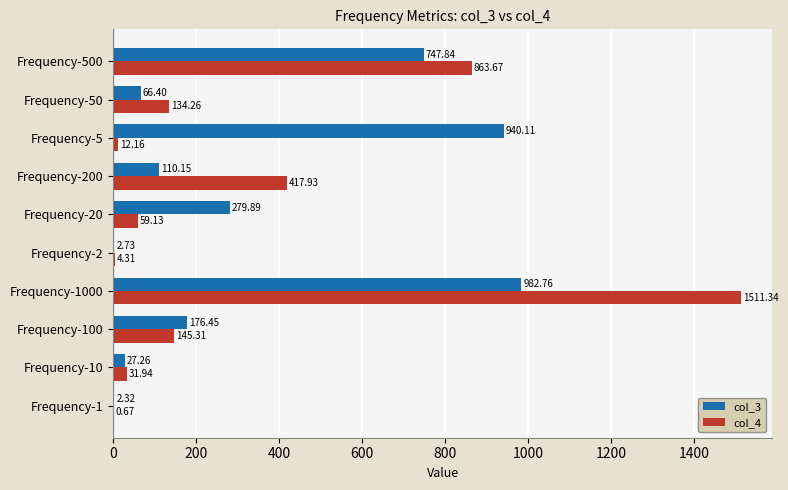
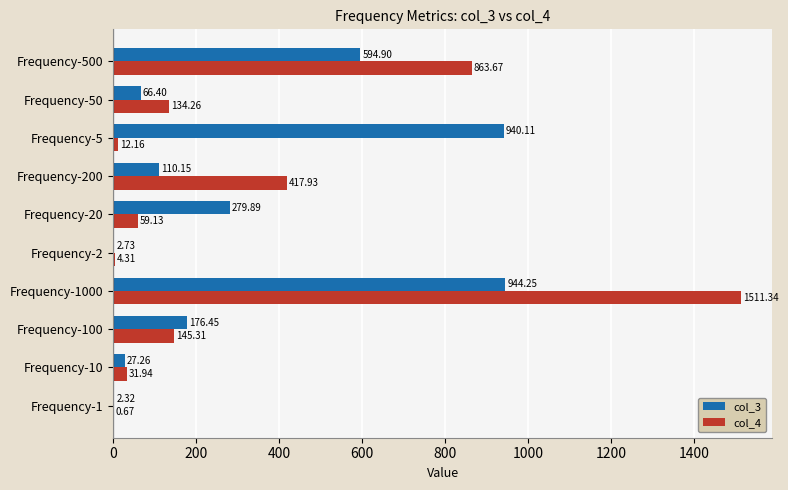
col_3, Frequency-500: 747.84 -> 594.90
col_3, Frequency-1000: 982.76 -> 944.25
